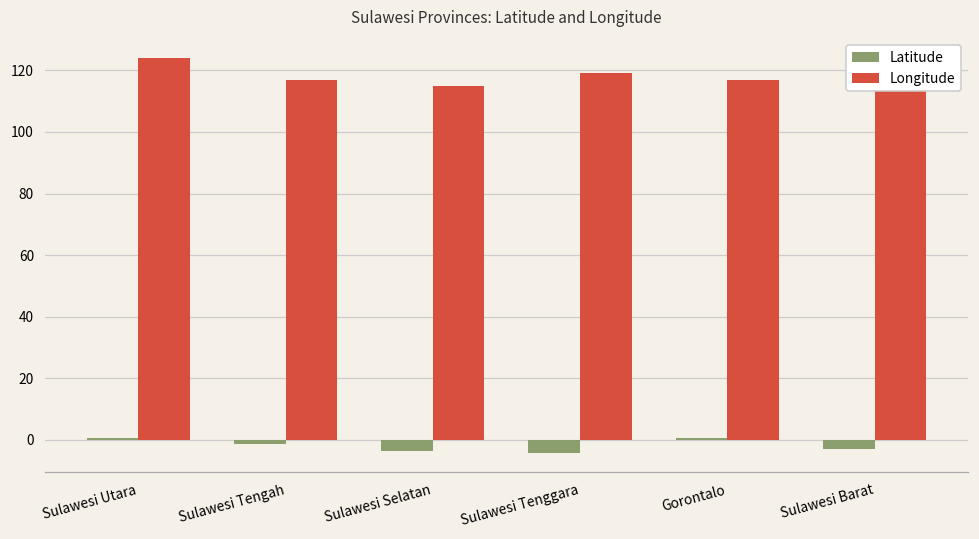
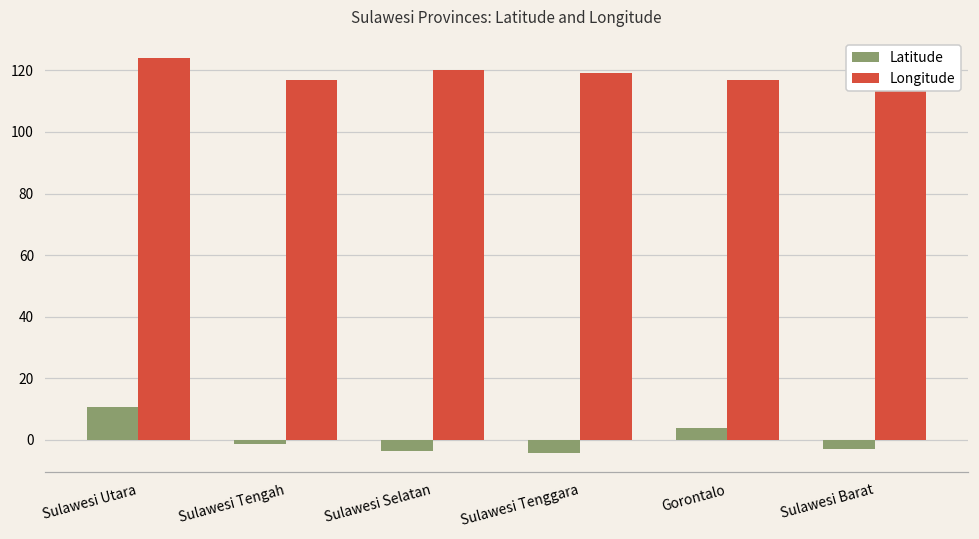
Latitude, Sulawesi Utara: 1 -> 11
Longitude, Sulawesi Selatan: 115 -> 120
Latitude, Gorontalo: 1 -> 4
